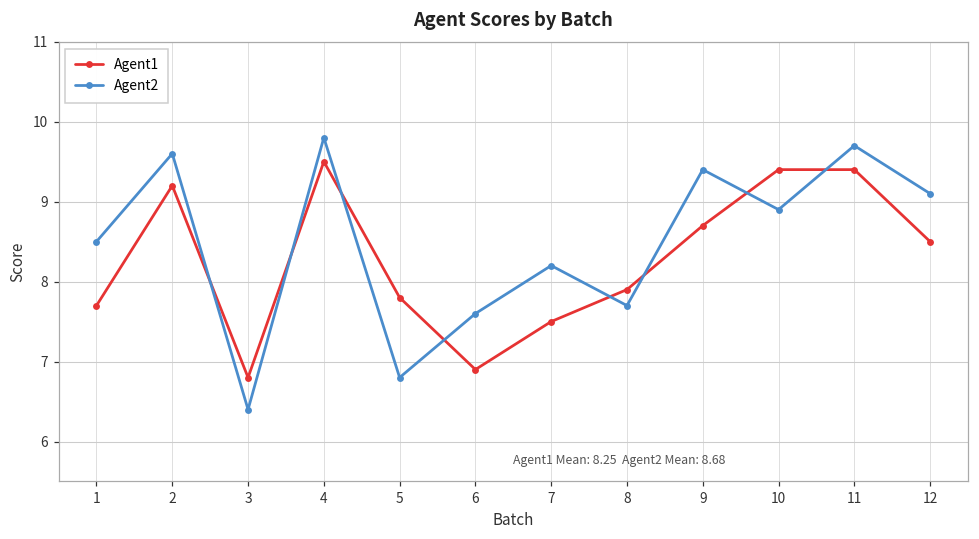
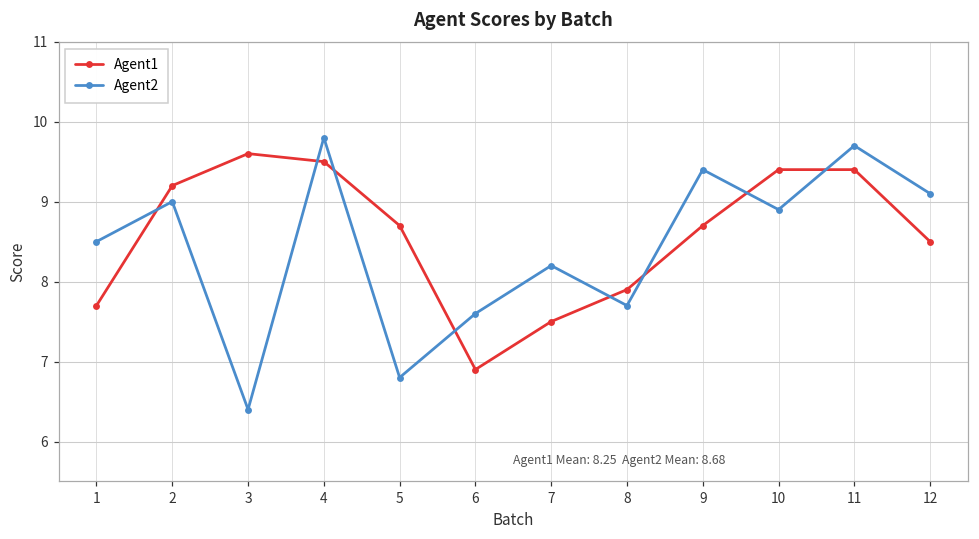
Agent2, 2: 9.6 -> 9.0
Agent1, 3: 6.8 -> 9.6
Agent1, 5: 7.8 -> 8.7
